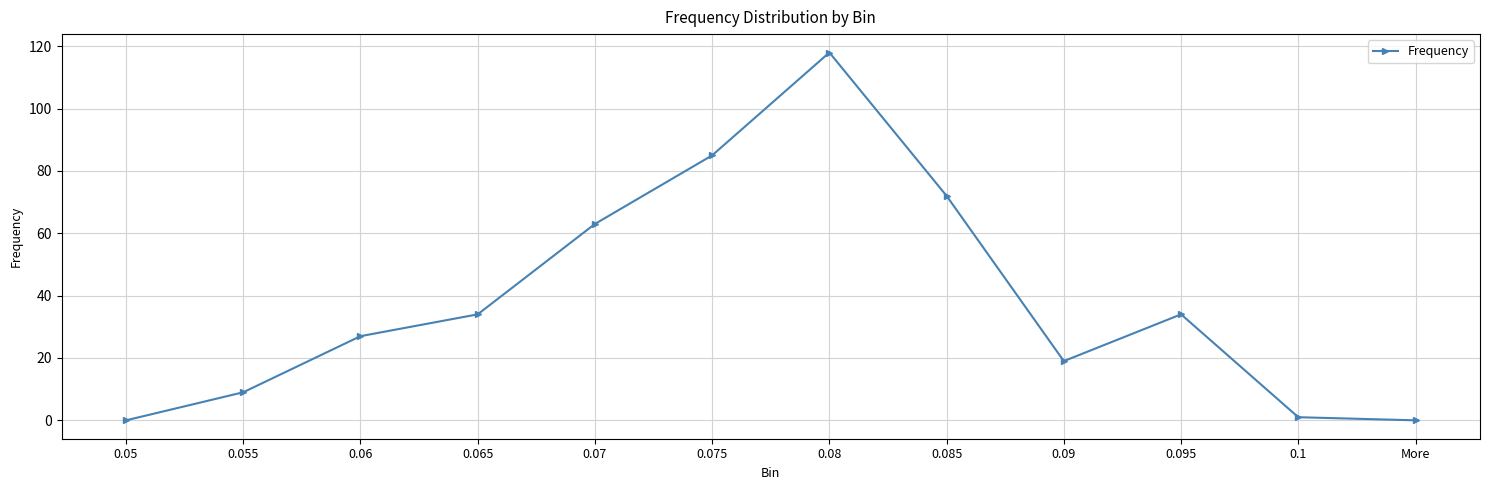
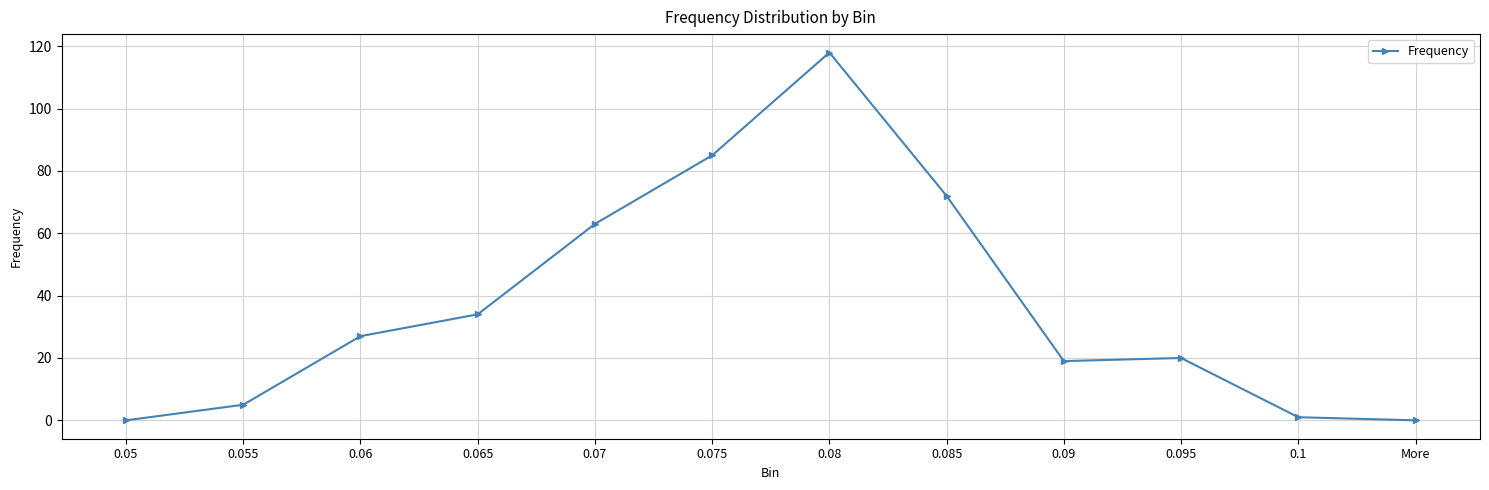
0.055: 9 -> 5
0.095: 34 -> 20
